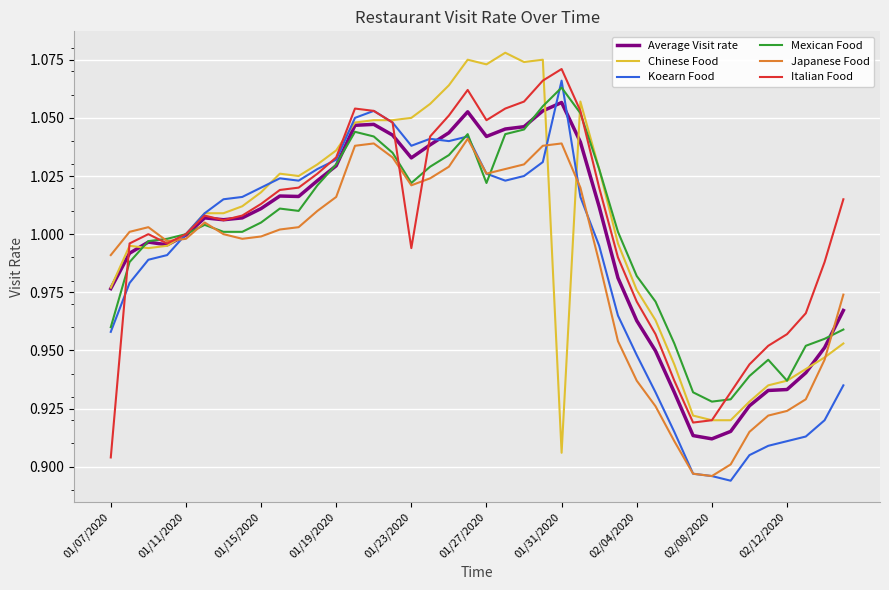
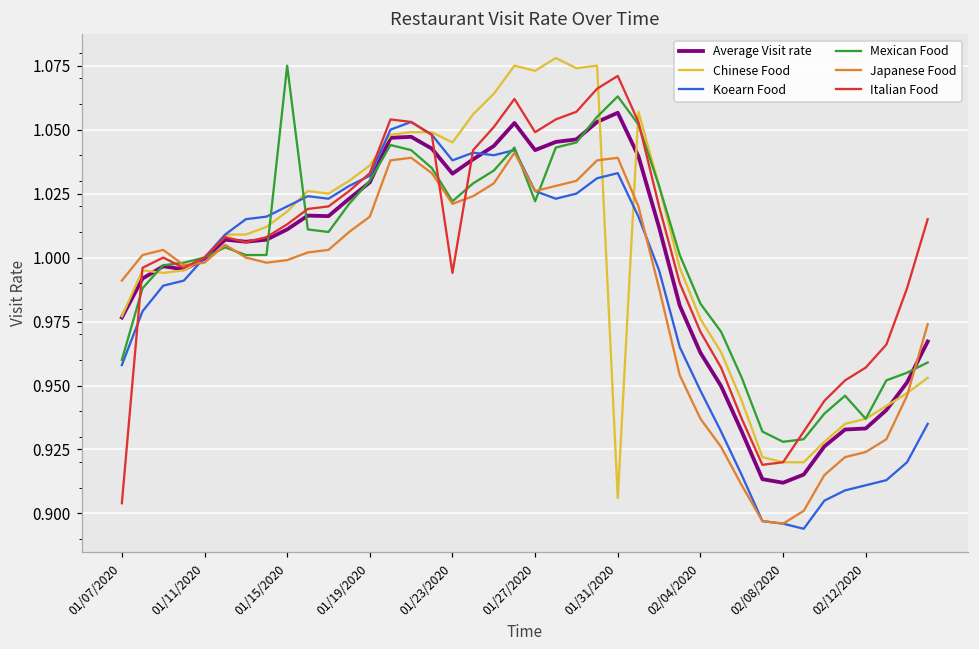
Mexican Food, 01/15/2020: 1.005 -> 1.075
Chinese Food, 01/23/2020: 1.050 -> 1.045
Koearn Food, 01/31/2020: 1.066 -> 1.033
